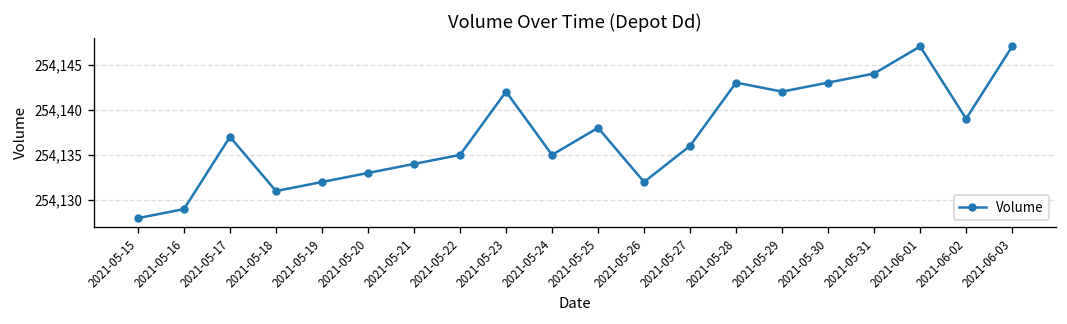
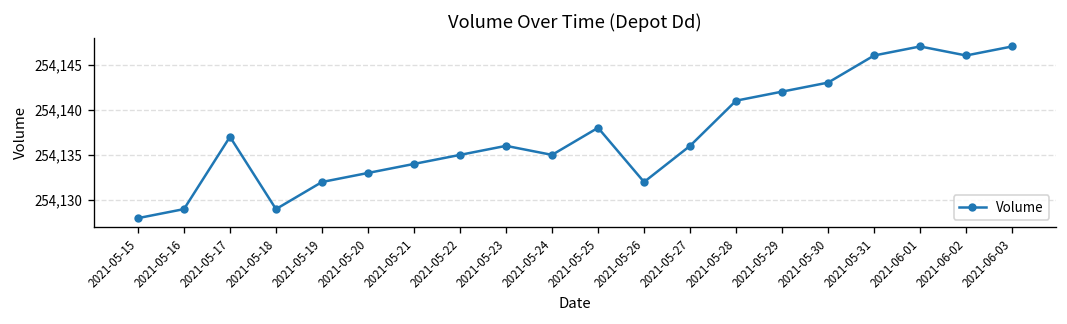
2021-05-18: 254,131 -> 254,129
2021-05-23: 254,142 -> 254,136
2021-05-28: 254,143 -> 254,141
2021-05-31: 254,144 -> 254,146
2021-06-02: 254,139 -> 254,146
